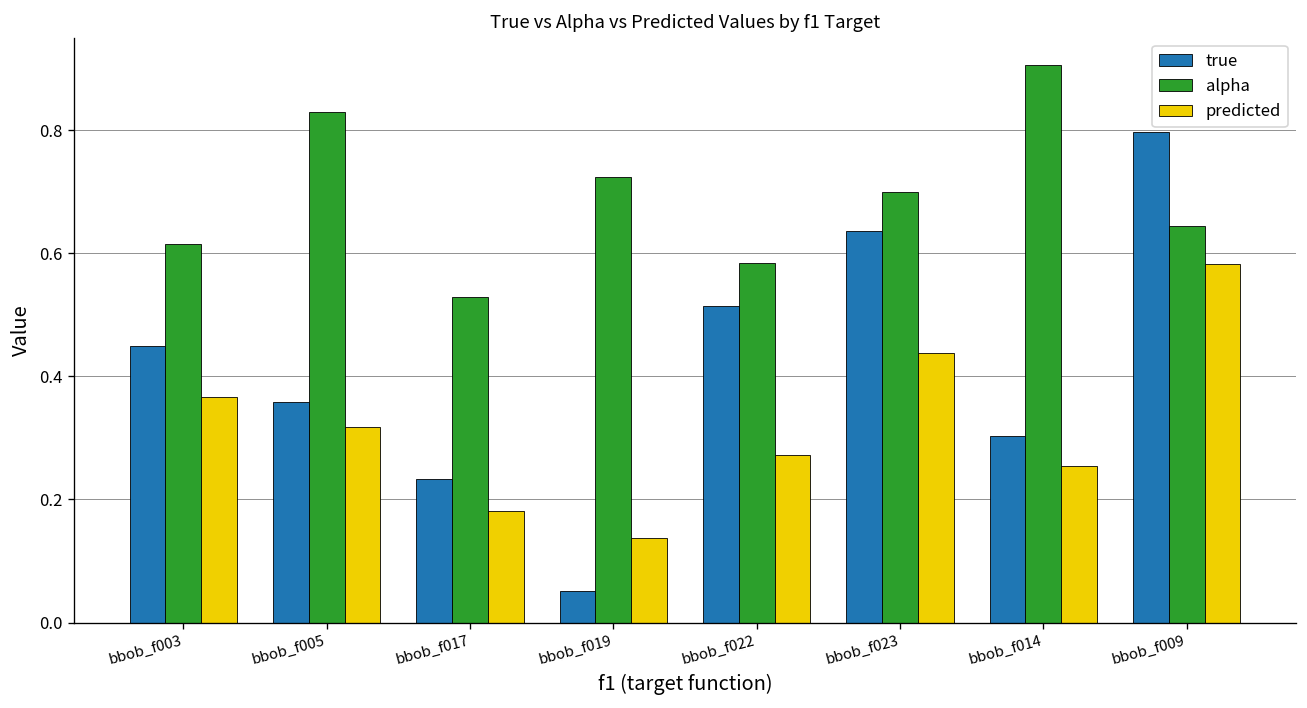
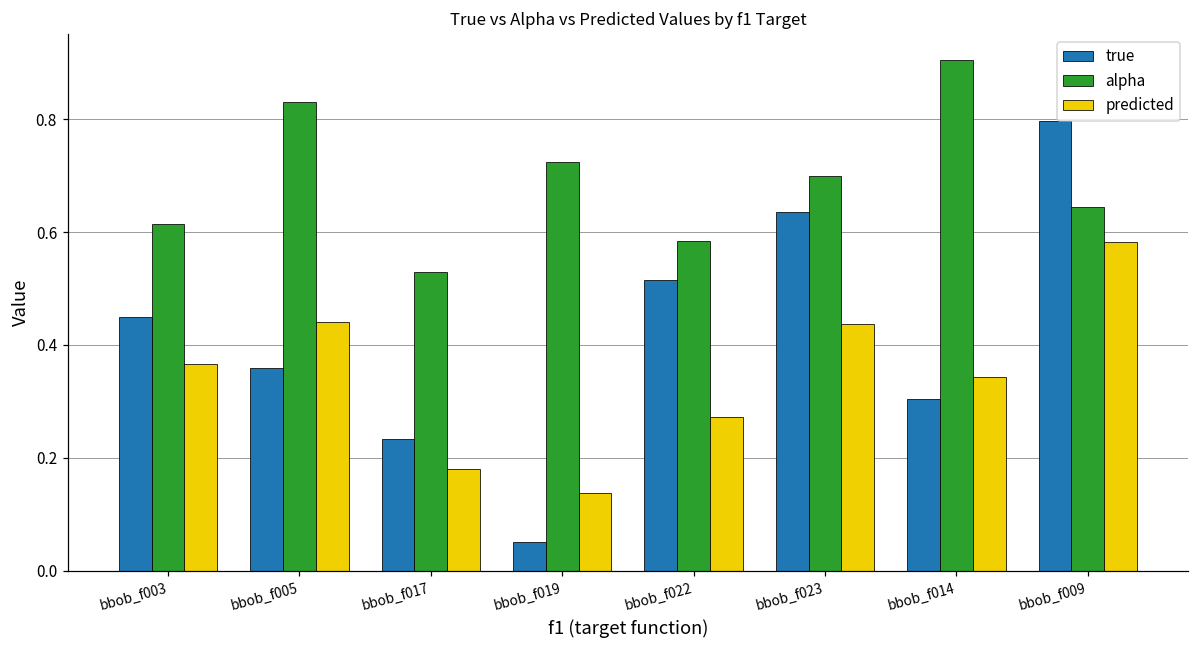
predicted, bbob_f005: 0.32 -> 0.44
predicted, bbob_f014: 0.25 -> 0.34
